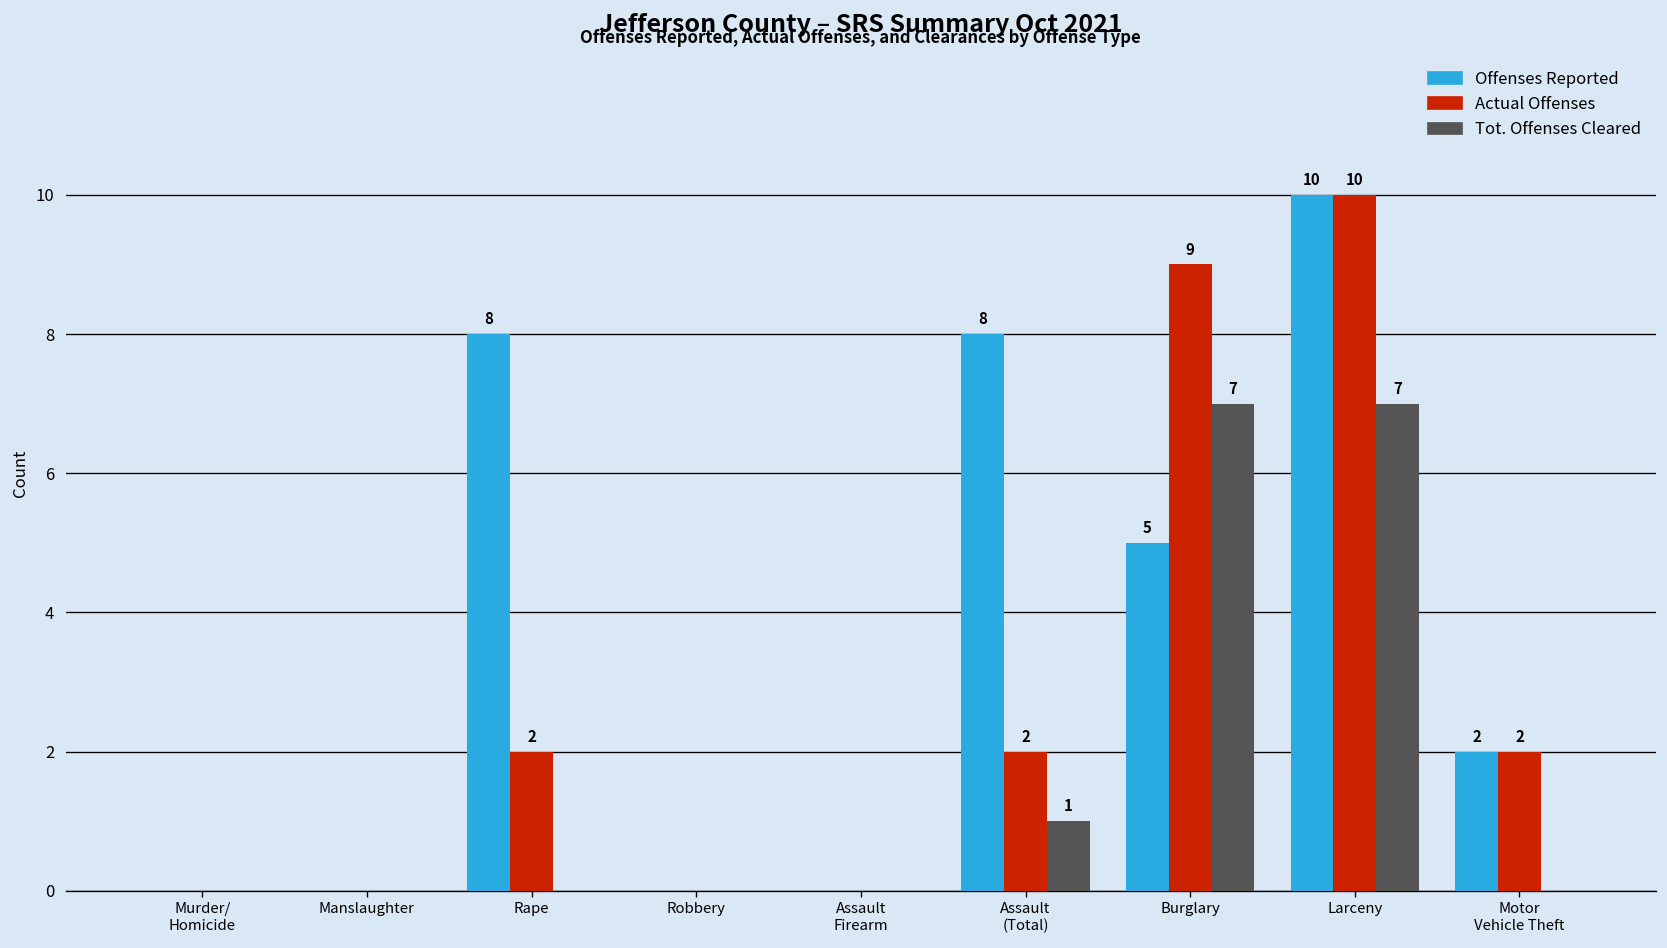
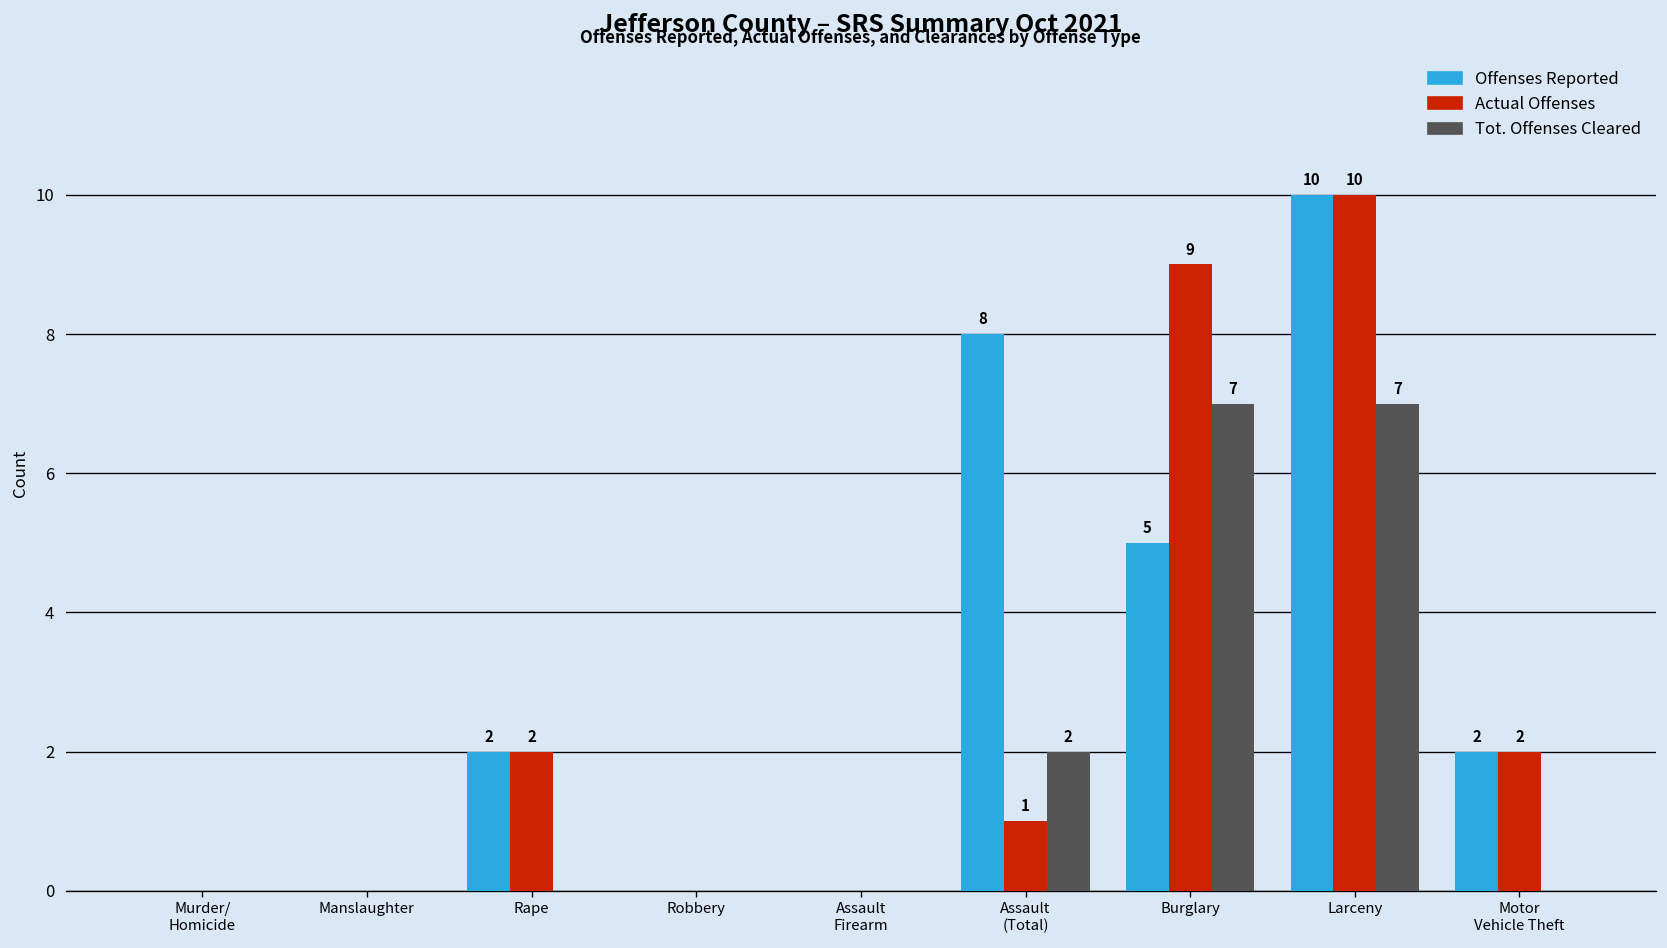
Offenses Reported, Rape: 8 -> 2
Actual Offenses, Assault (Total): 2 -> 1
Tot. Offenses Cleared, Assault (Total): 1 -> 2
